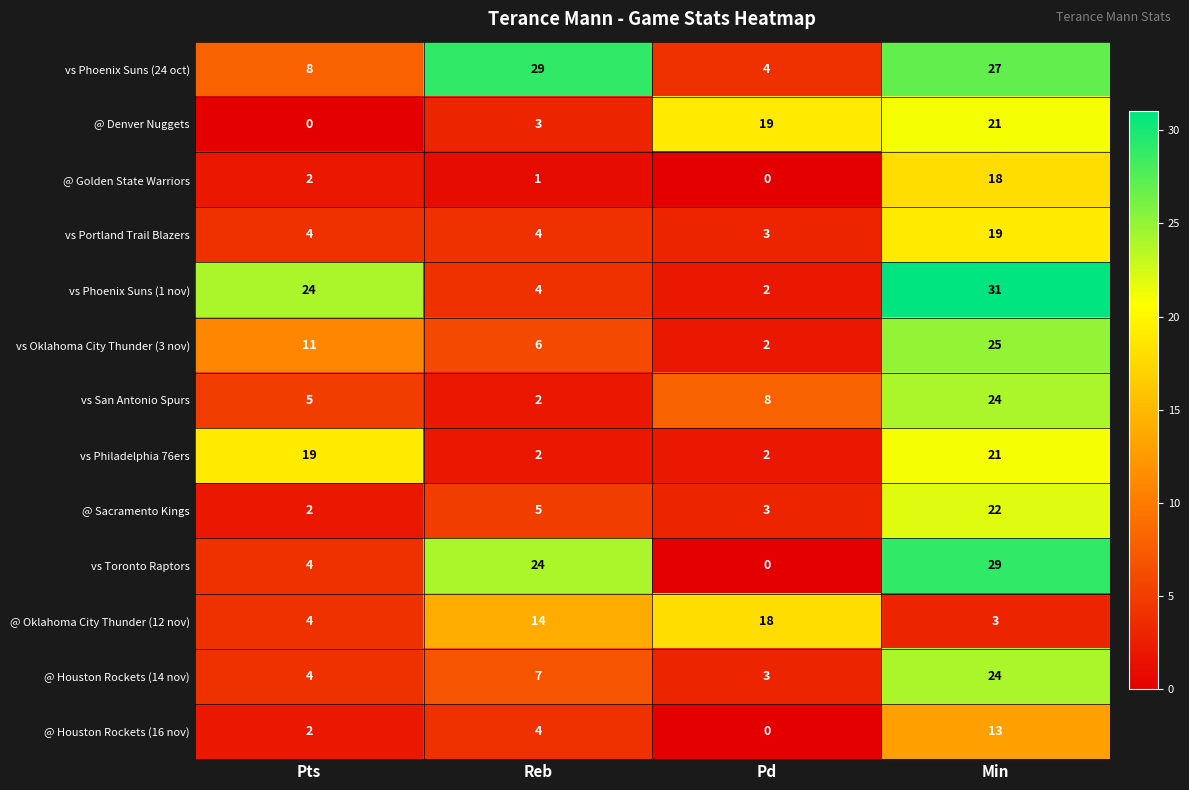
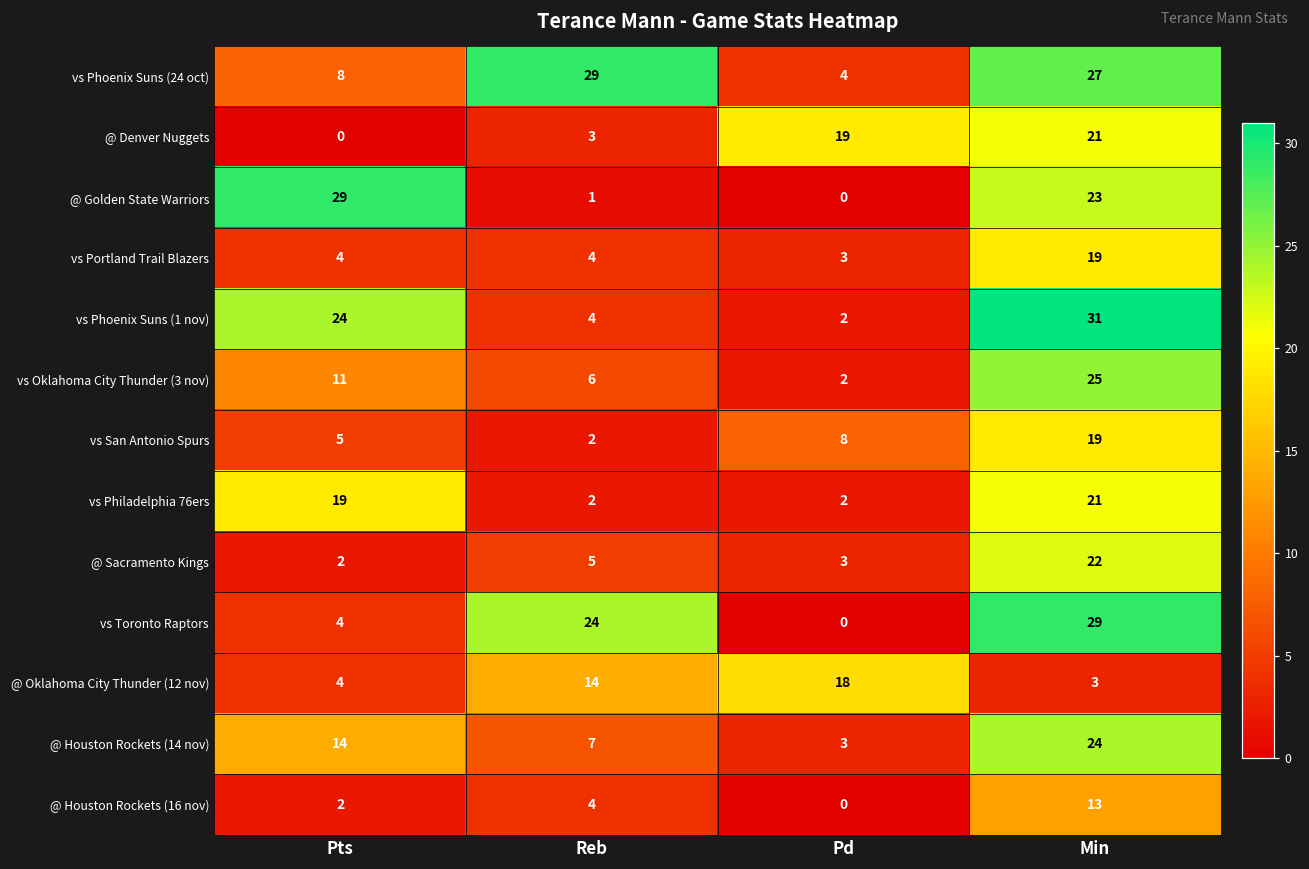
@ Golden State Warriors, Pts: 2 -> 29
@ Golden State Warriors, Min: 18 -> 23
vs San Antonio Spurs, Min: 24 -> 19
@ Houston Rockets (14 nov), Pts: 4 -> 14
